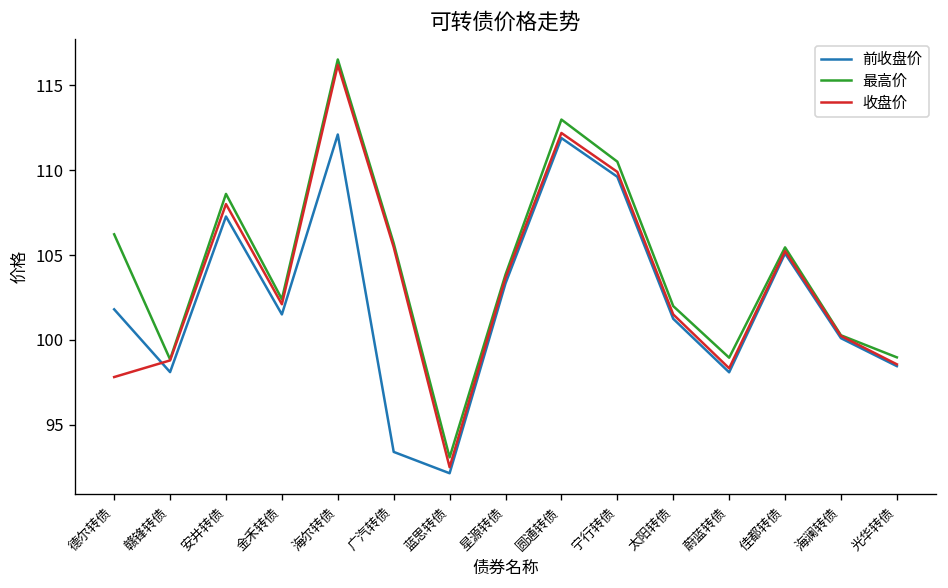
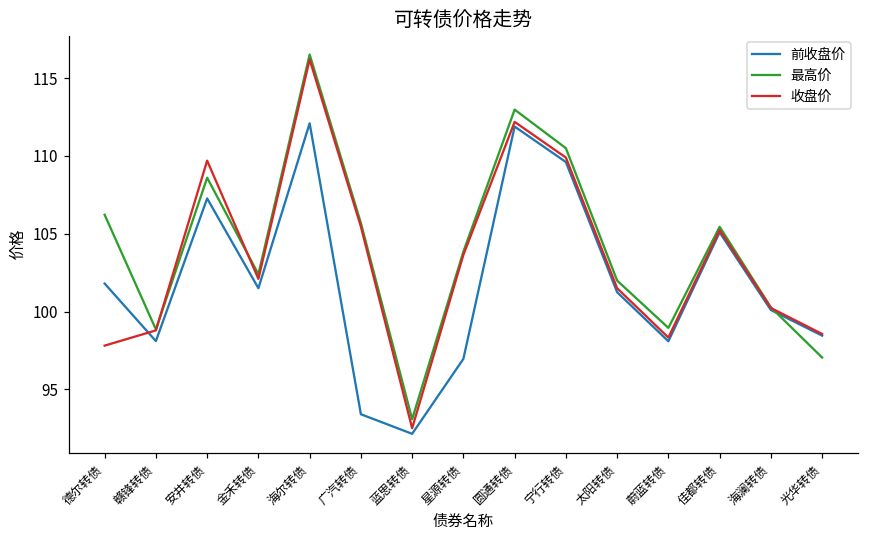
收盘价, 安井转债: 108.0 -> 109.7
前收盘价, 星源转债: 103.3 -> 97.0
最高价, 光华转债: 99.0 -> 97.0
